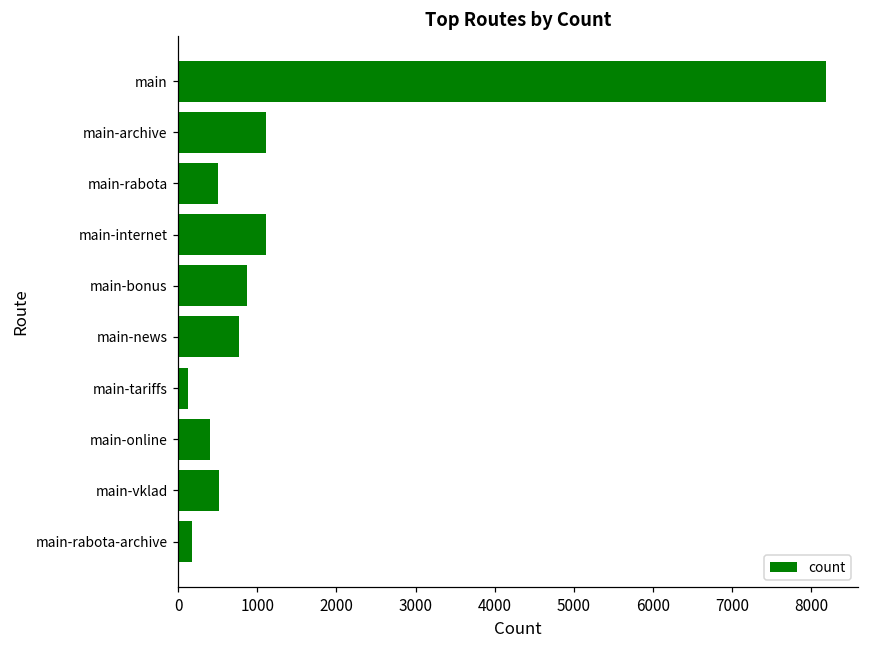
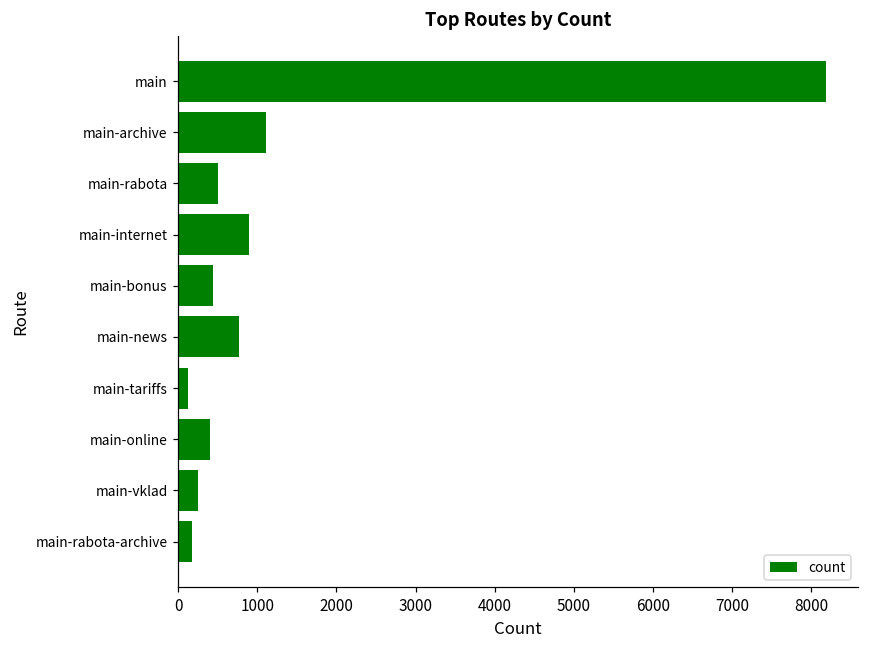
main-internet: 1100 -> 900
main-bonus: 900 -> 400
main-vklad: 500 -> 300
